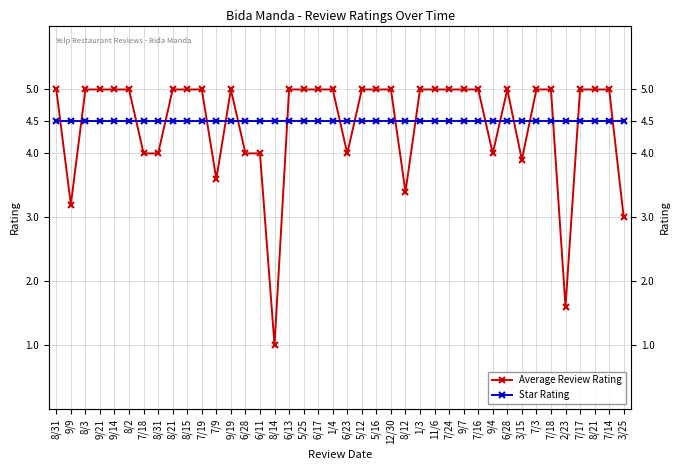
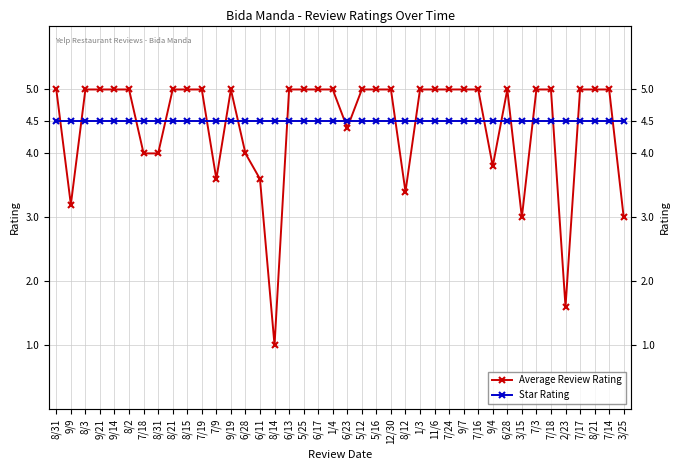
Average Review Rating, 6/11: 4.0 -> 3.6
Average Review Rating, 6/23: 4.0 -> 4.4
Average Review Rating, 9/4: 4.0 -> 3.8
Average Review Rating, 3/15: 3.9 -> 3.0
